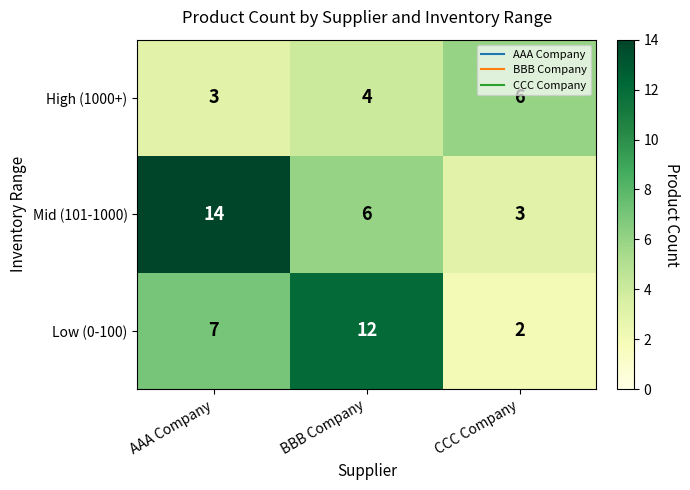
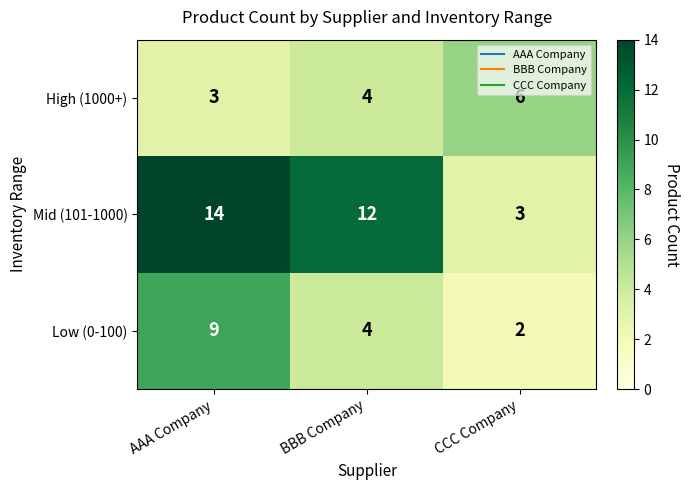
Mid (101-1000), BBB Company: 6 -> 12
Low (0-100), AAA Company: 7 -> 9
Low (0-100), BBB Company: 12 -> 4
